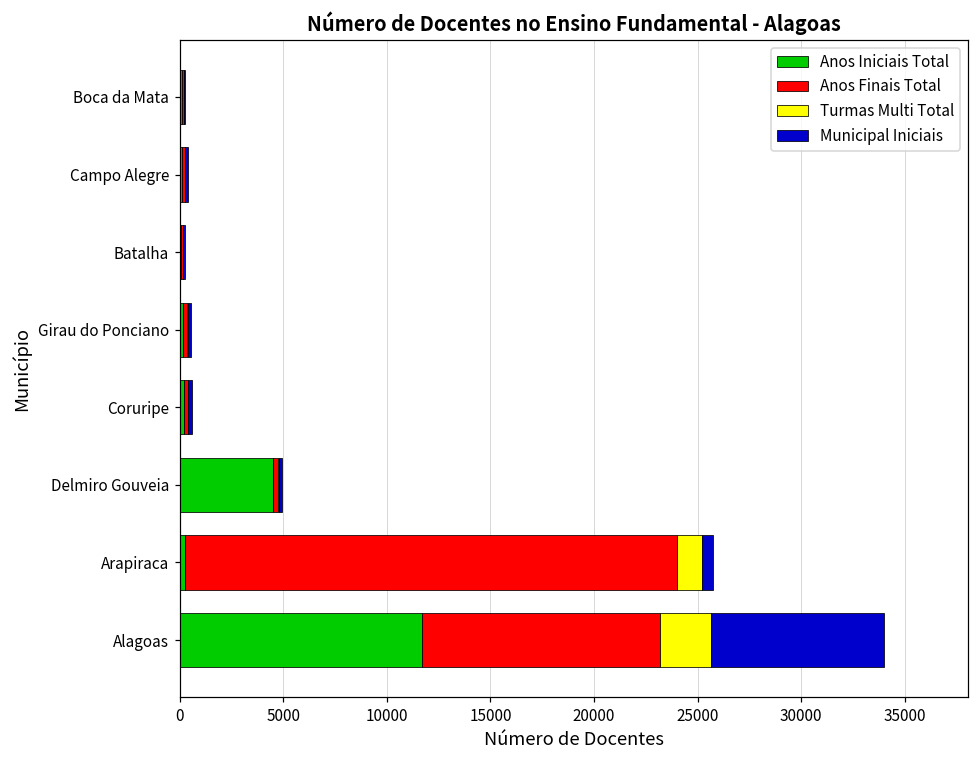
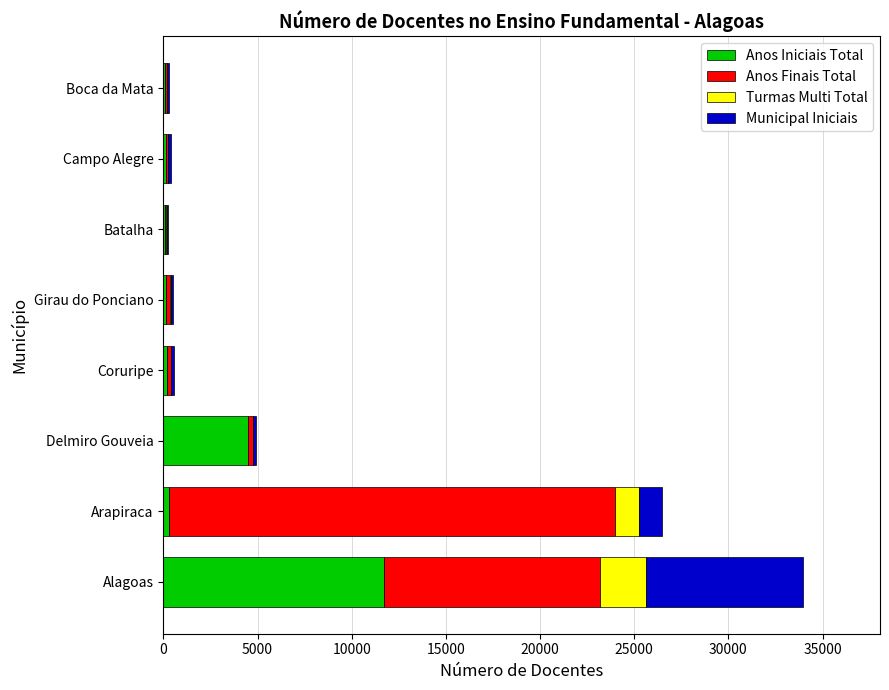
Municipal Iniciais, Arapiraca: 500 -> 1300
